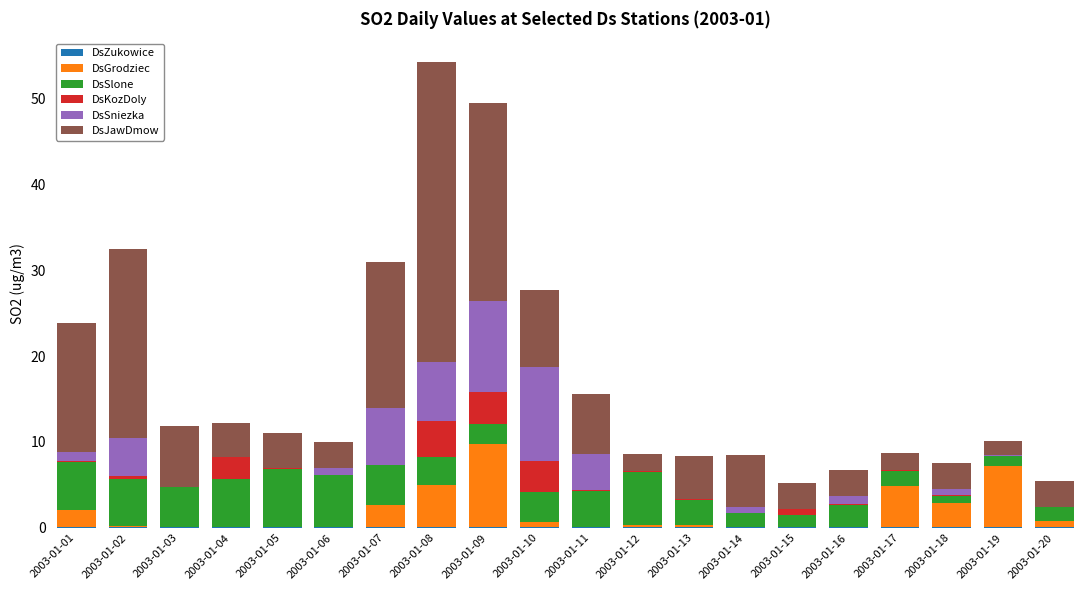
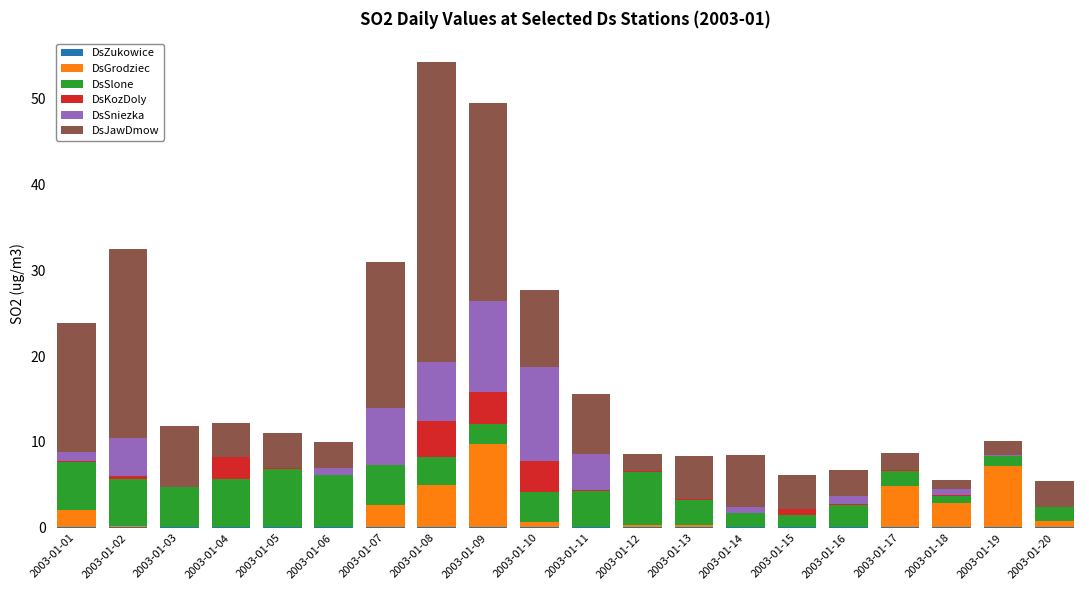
DsJawDmow, 2003-01-15: 3 -> 4
DsJawDmow, 2003-01-18: 3 -> 1
